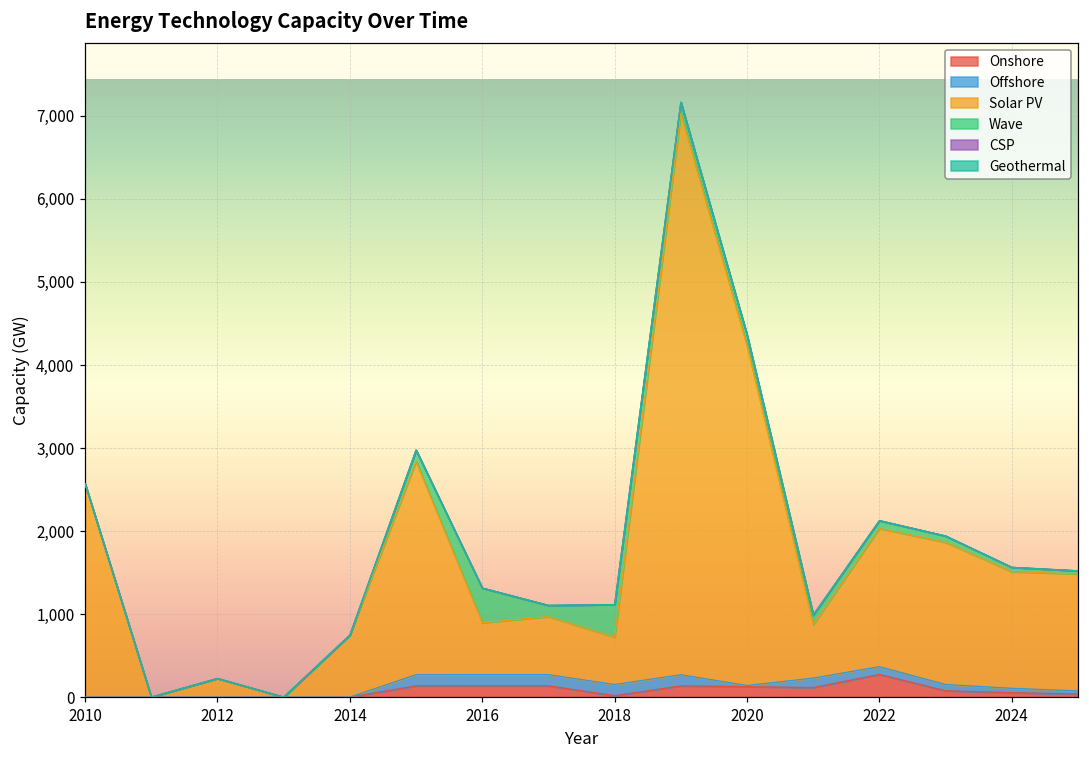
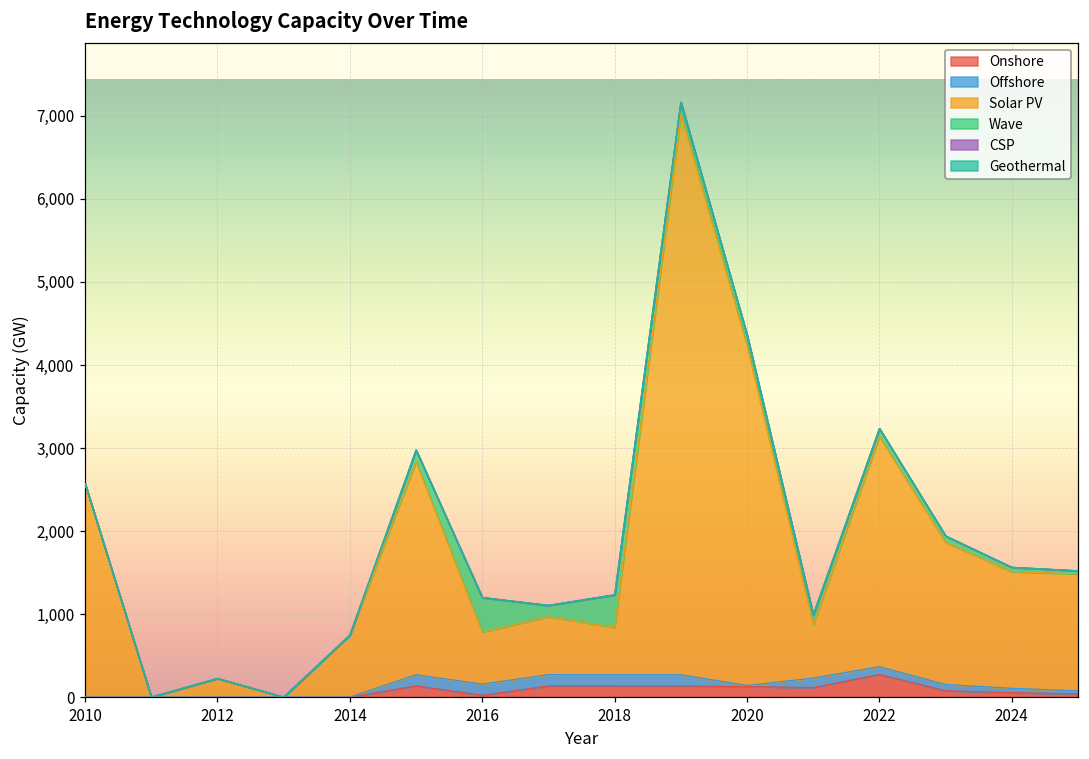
Onshore, 2016: 100 -> 0
Onshore, 2018: 0 -> 100
Solar PV, 2022: 1,700 -> 2,800
